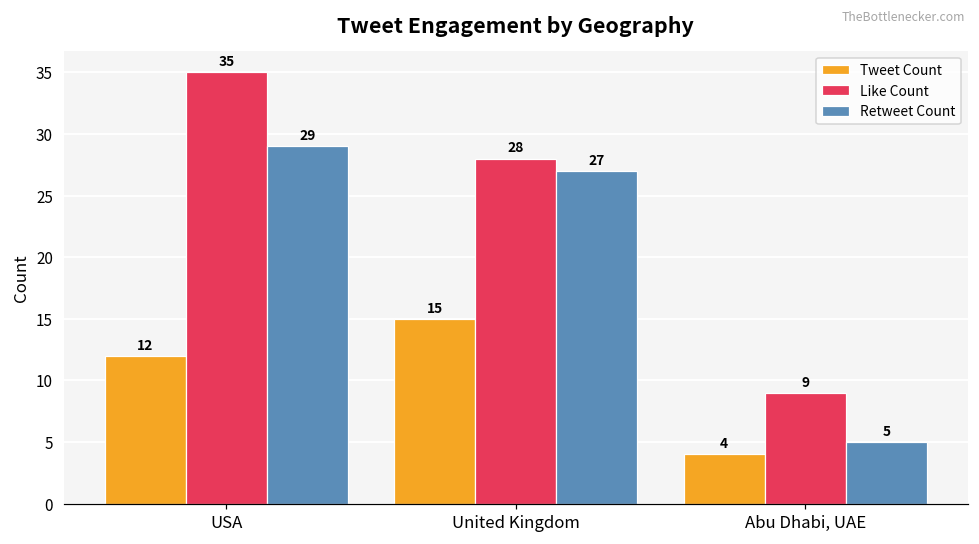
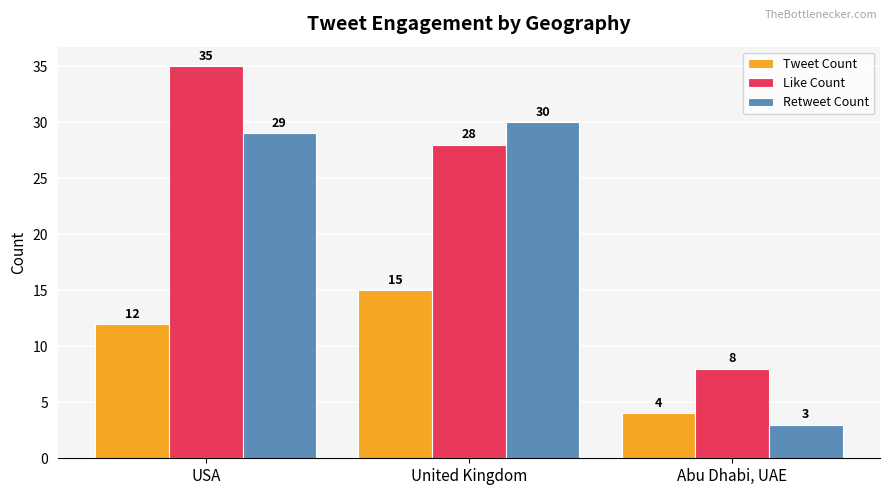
Retweet Count, United Kingdom: 27 -> 30
Like Count, Abu Dhabi, UAE: 9 -> 8
Retweet Count, Abu Dhabi, UAE: 5 -> 3
